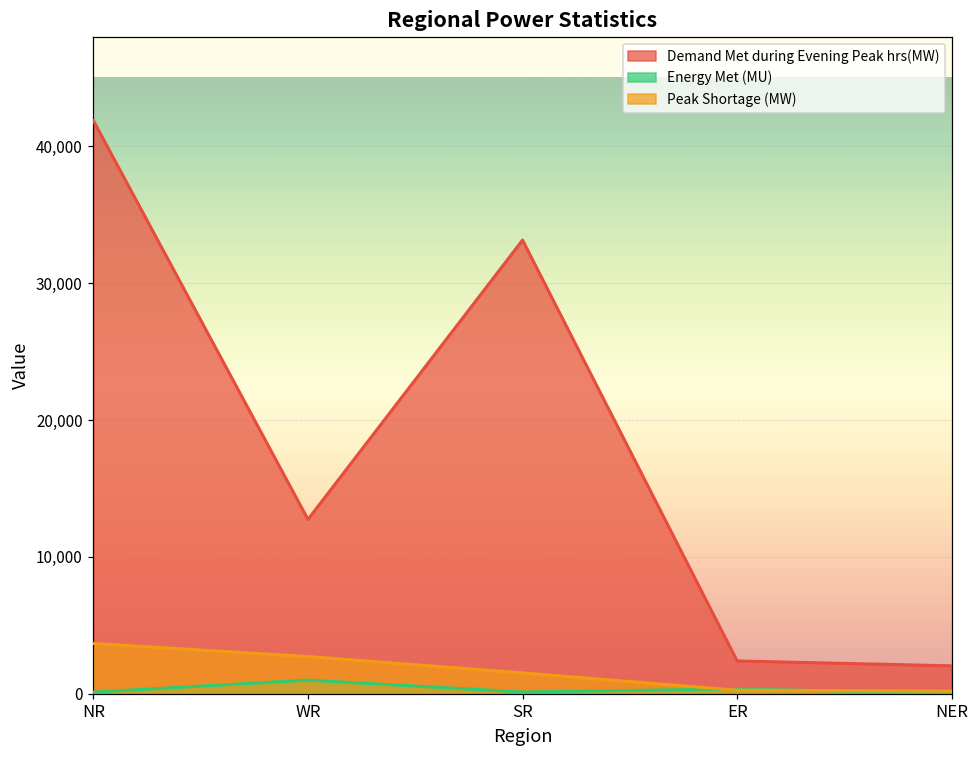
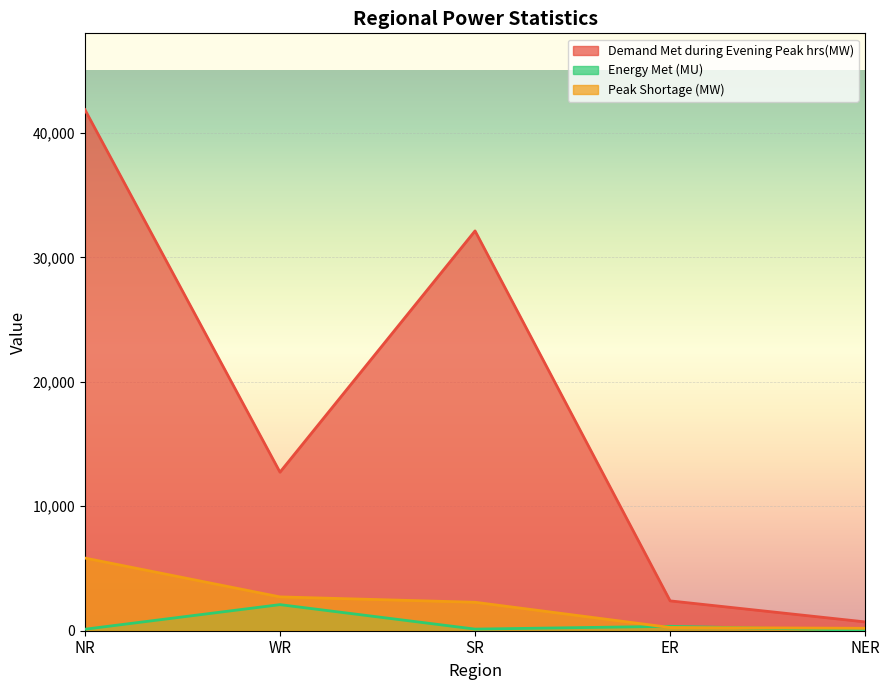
Peak Shortage (MW), NR: 3,700 -> 5,800
Energy Met (MU), WR: 1,000 -> 2,100
Demand Met during Evening Peak hrs(MW), SR: 33,100 -> 32,100
Peak Shortage (MW), SR: 1,500 -> 2,300
Demand Met during Evening Peak hrs(MW), NER: 2,000 -> 700
